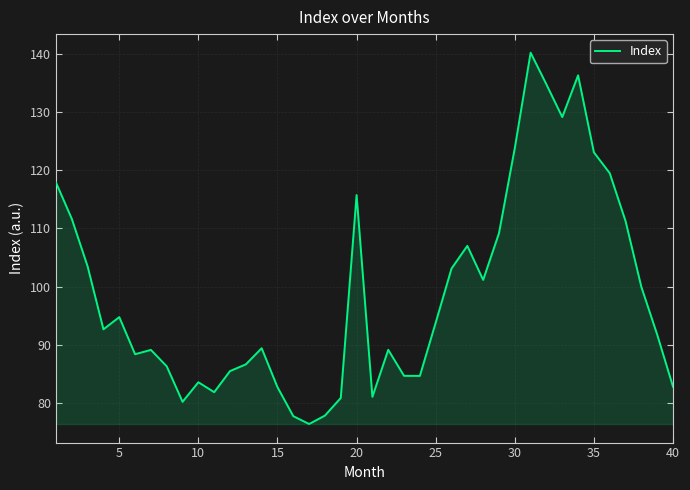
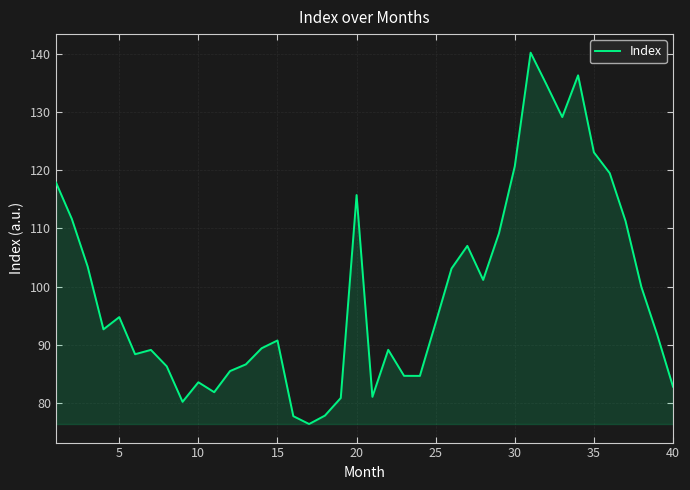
15: 83 -> 91
30: 124 -> 121
